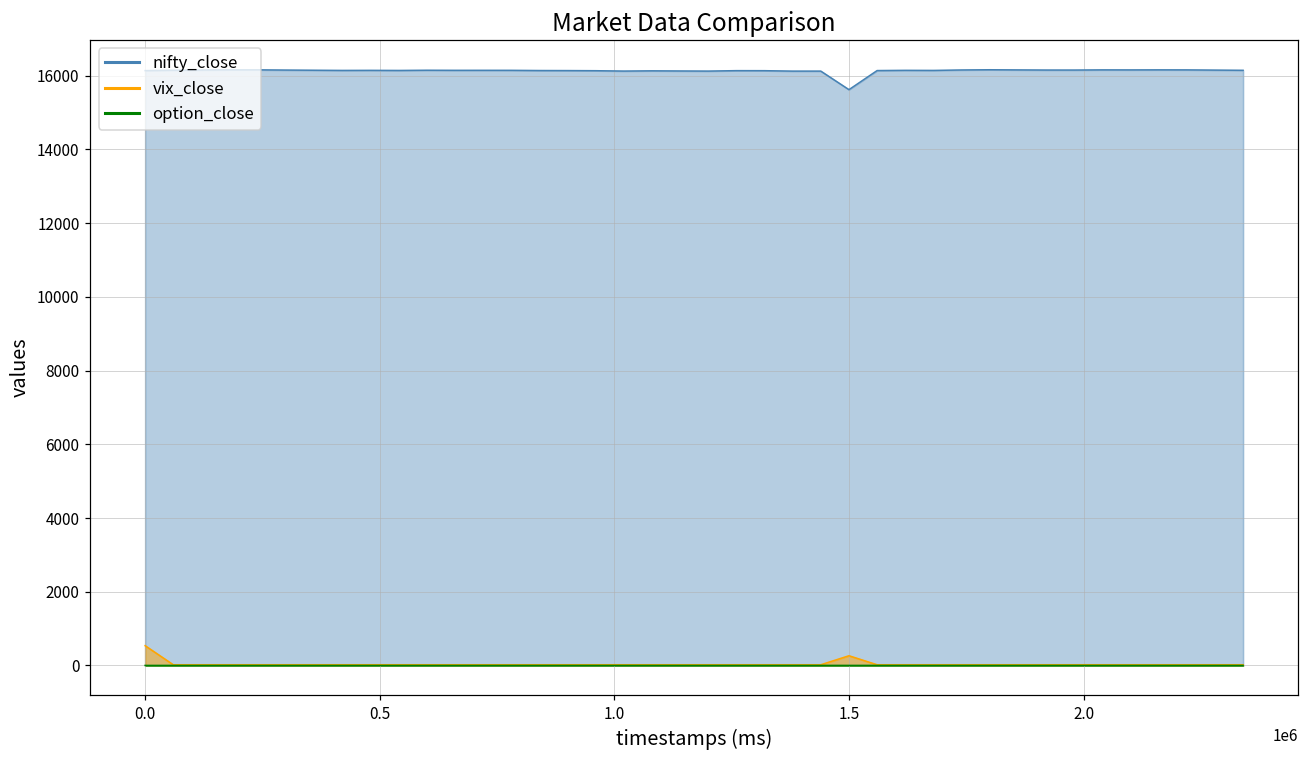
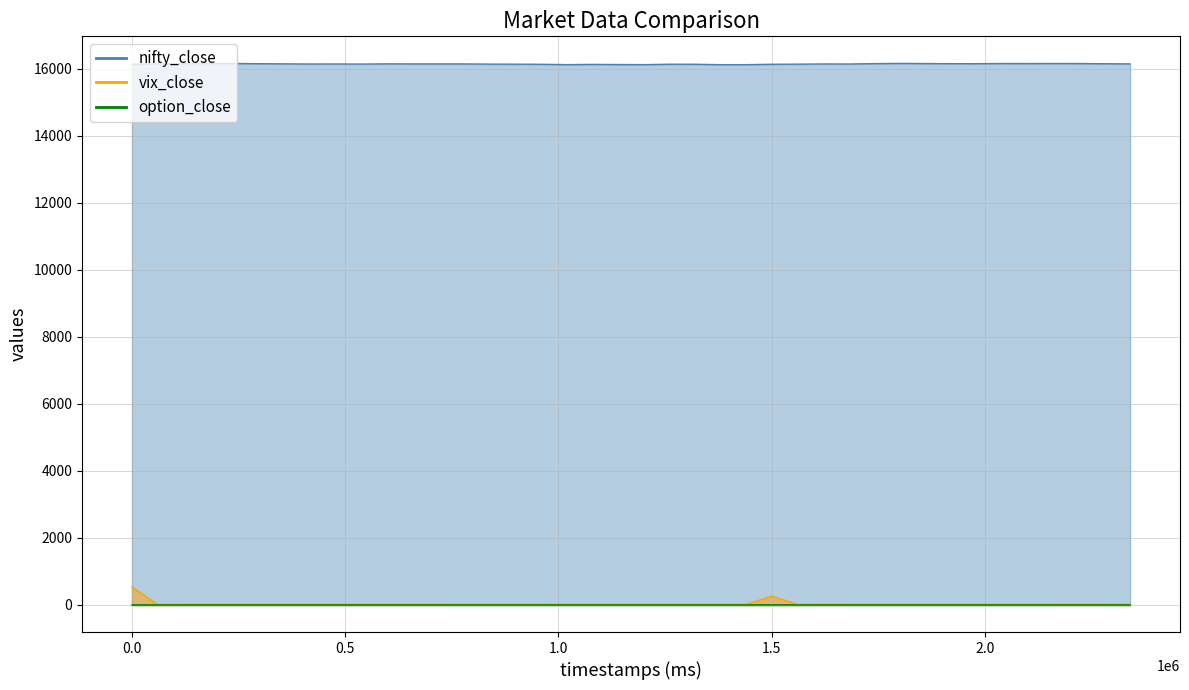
nifty_close, 1.5: 15600 -> 16100
